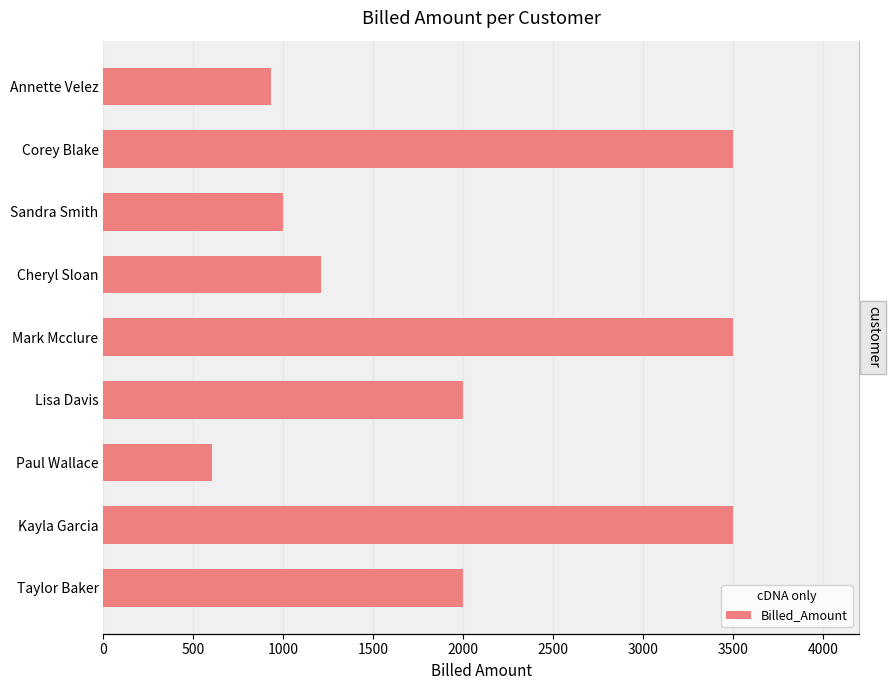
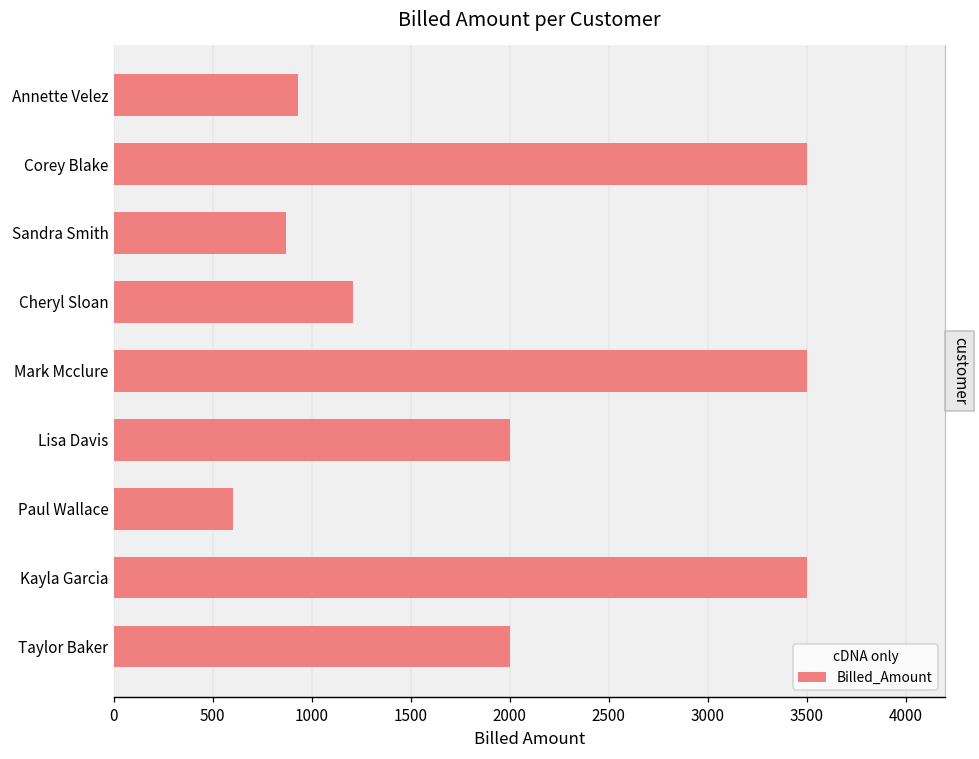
Sandra Smith: 1000 -> 870
